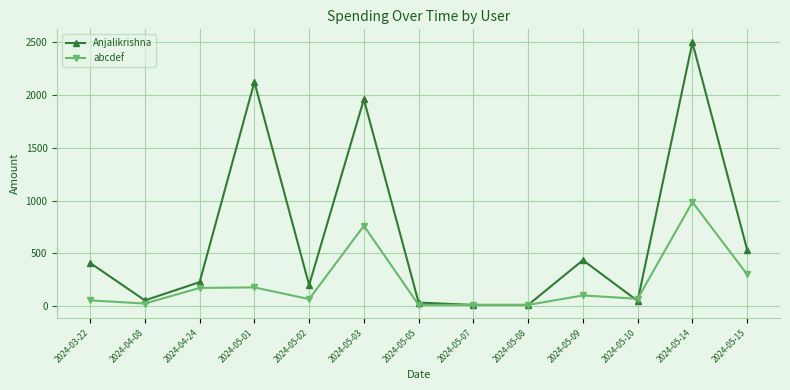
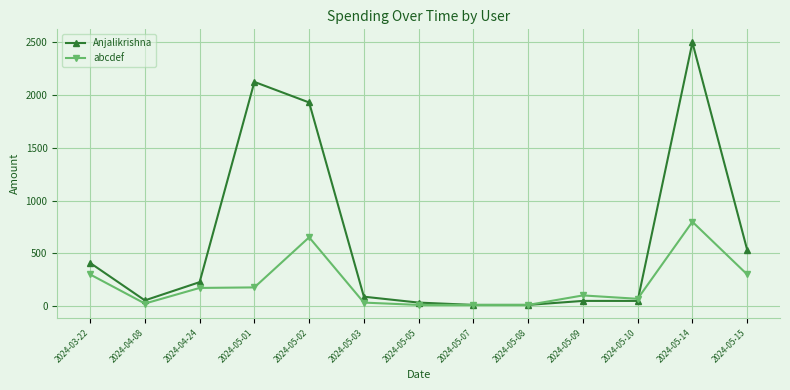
abcdef, 2024-03-22: 60 -> 300
Anjalikrishna, 2024-05-02: 200 -> 1930
abcdef, 2024-05-02: 70 -> 650
Anjalikrishna, 2024-05-03: 1960 -> 90
abcdef, 2024-05-03: 760 -> 30
Anjalikrishna, 2024-05-09: 440 -> 50
abcdef, 2024-05-14: 990 -> 800
